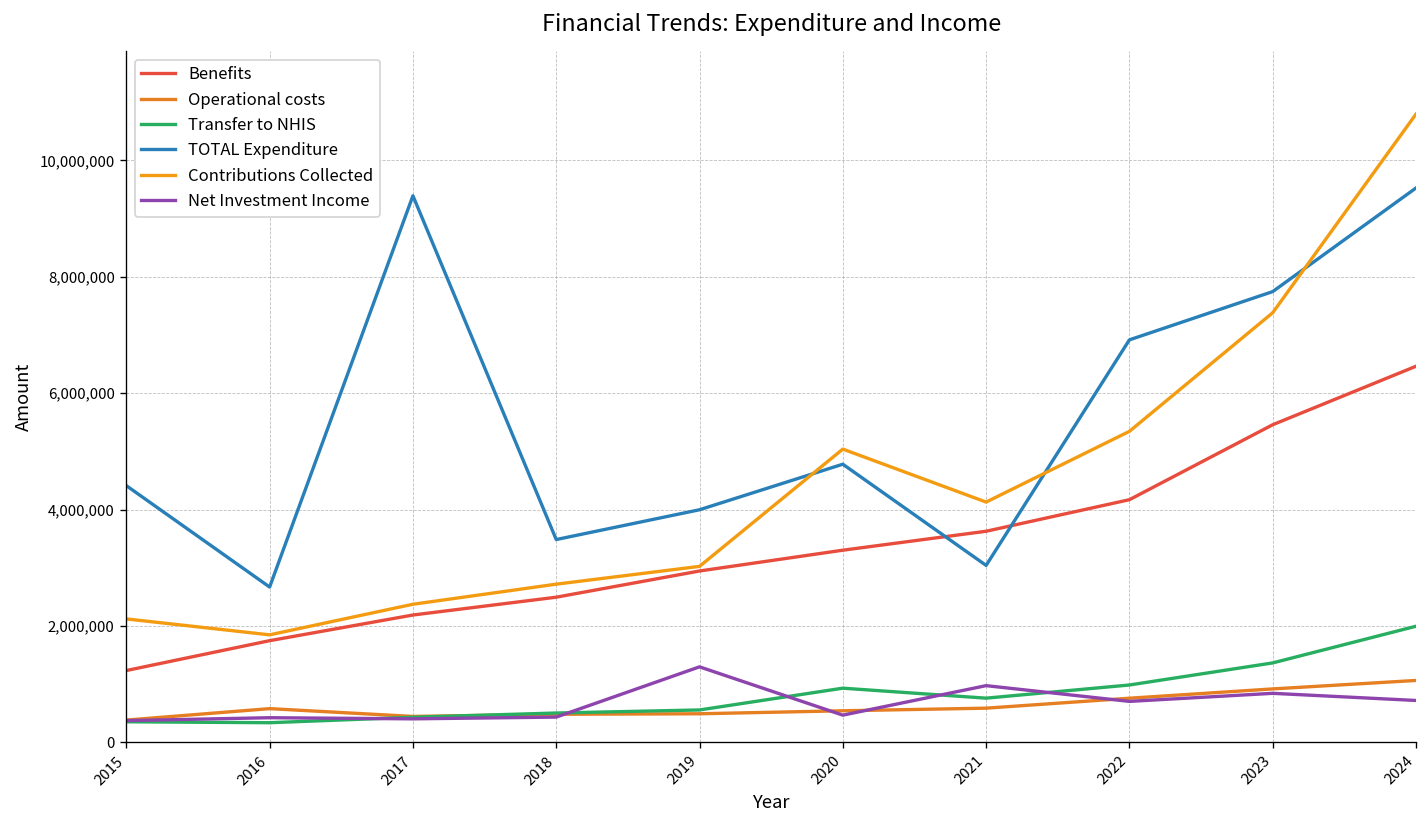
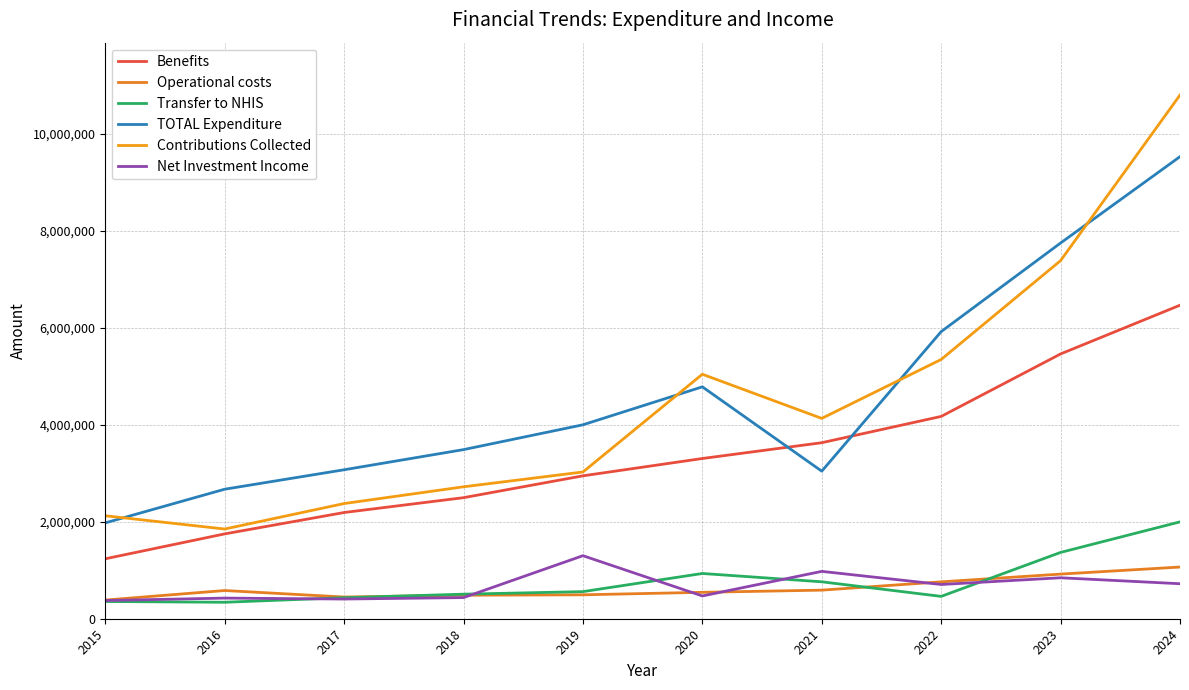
TOTAL Expenditure, 2015: 4,400,000 -> 2,000,000
TOTAL Expenditure, 2017: 9,400,000 -> 3,100,000
Transfer to NHIS, 2022: 1,000,000 -> 500,000
TOTAL Expenditure, 2022: 6,900,000 -> 5,900,000
